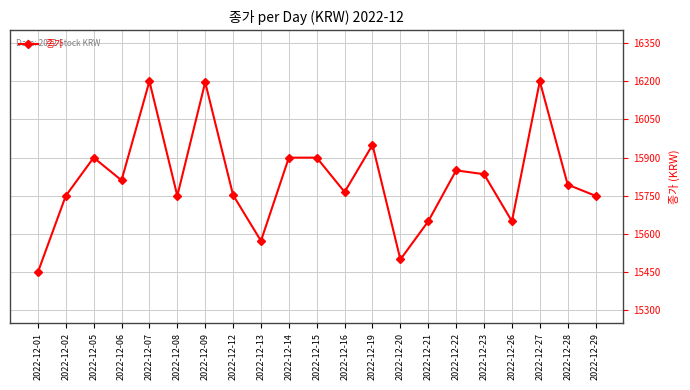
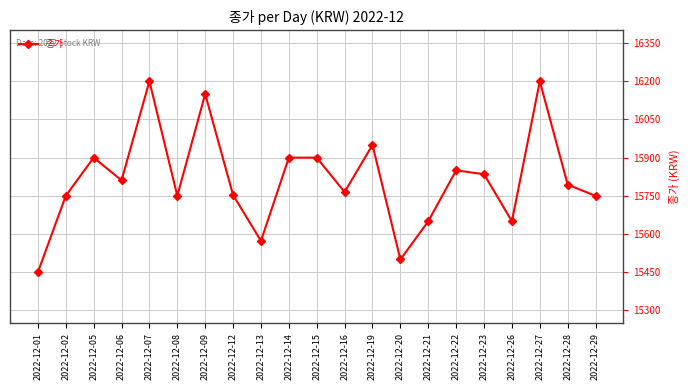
2022-12-09: 16200 -> 16150
